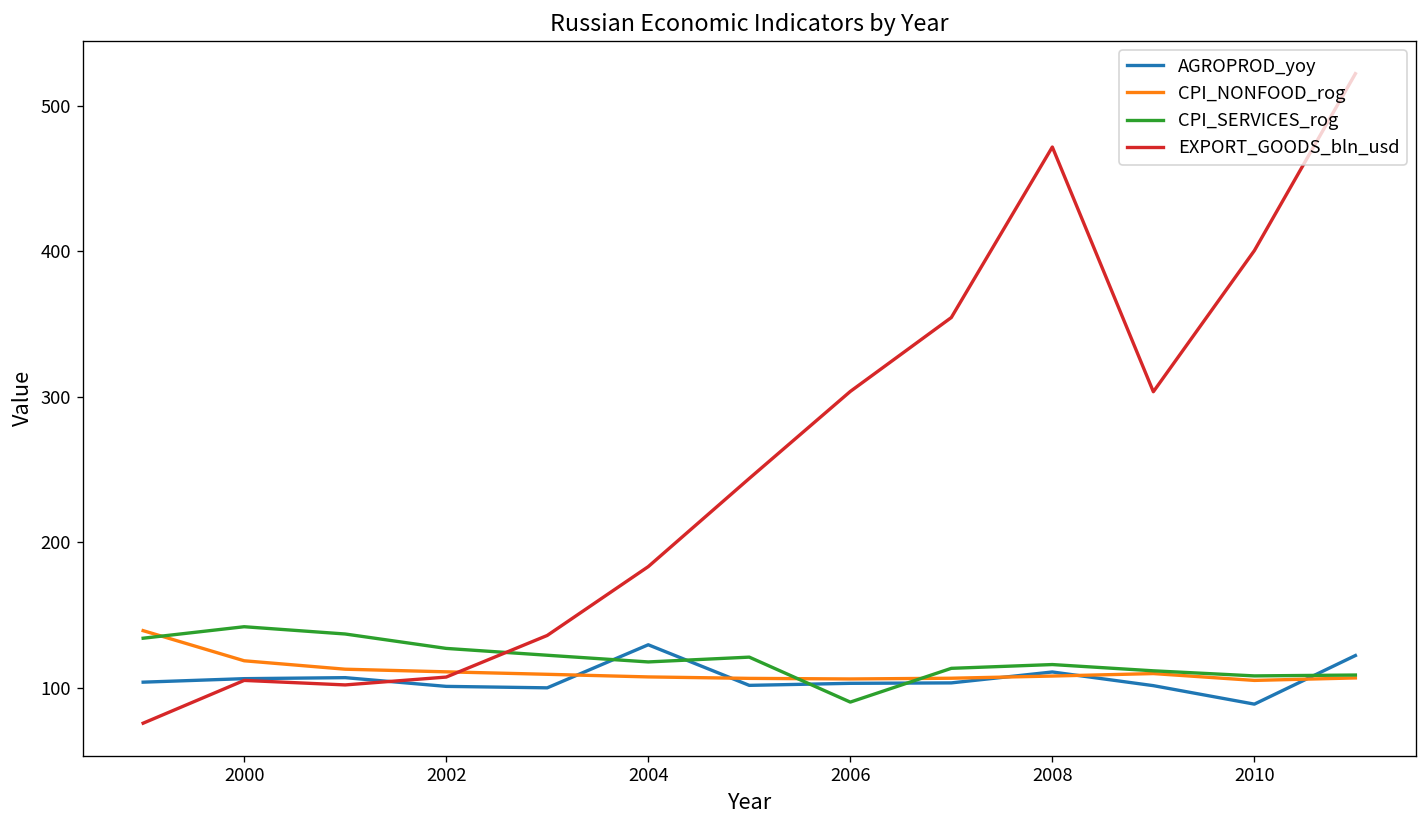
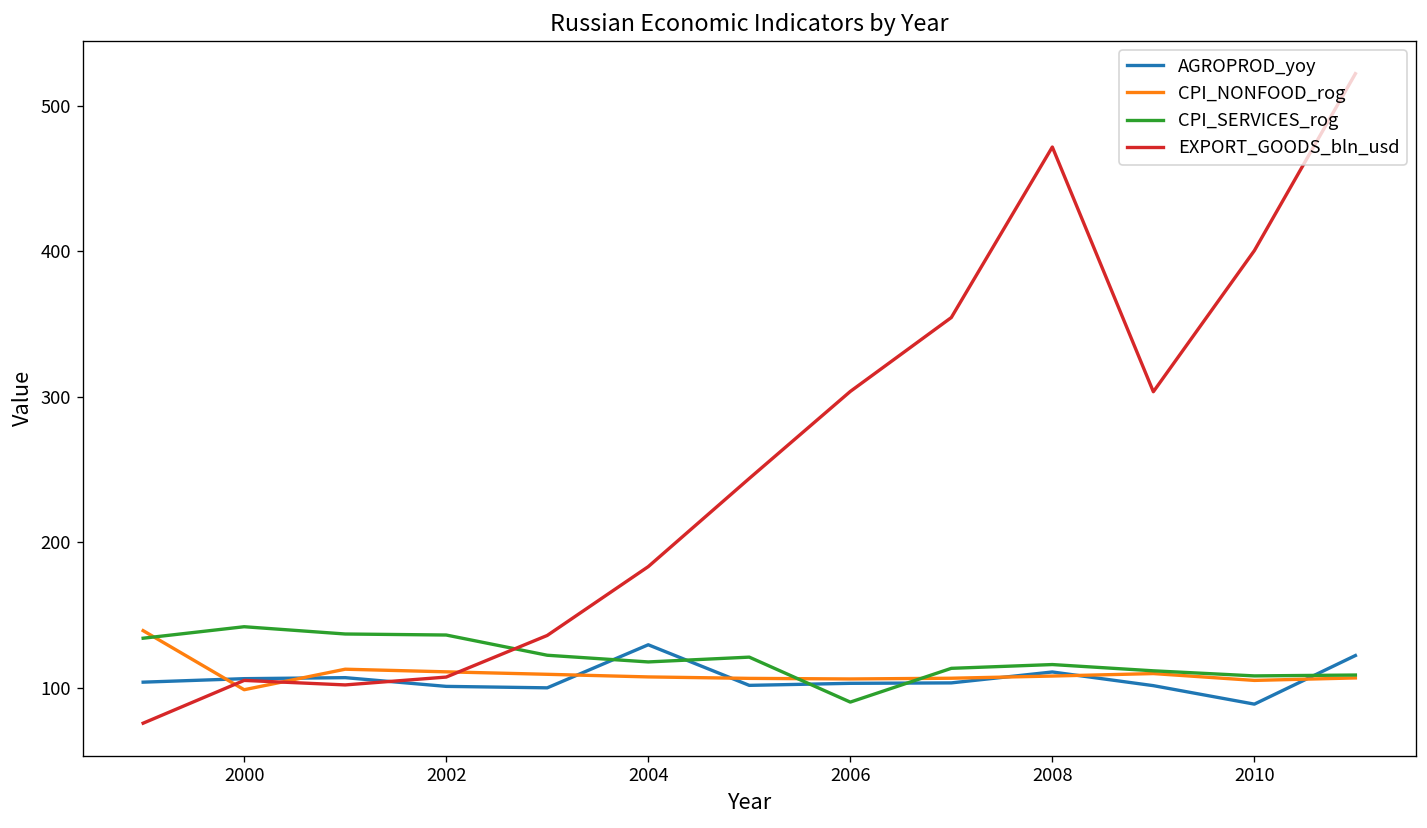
CPI_NONFOOD_rog, 2000: 119 -> 99
CPI_SERVICES_rog, 2002: 127 -> 136
